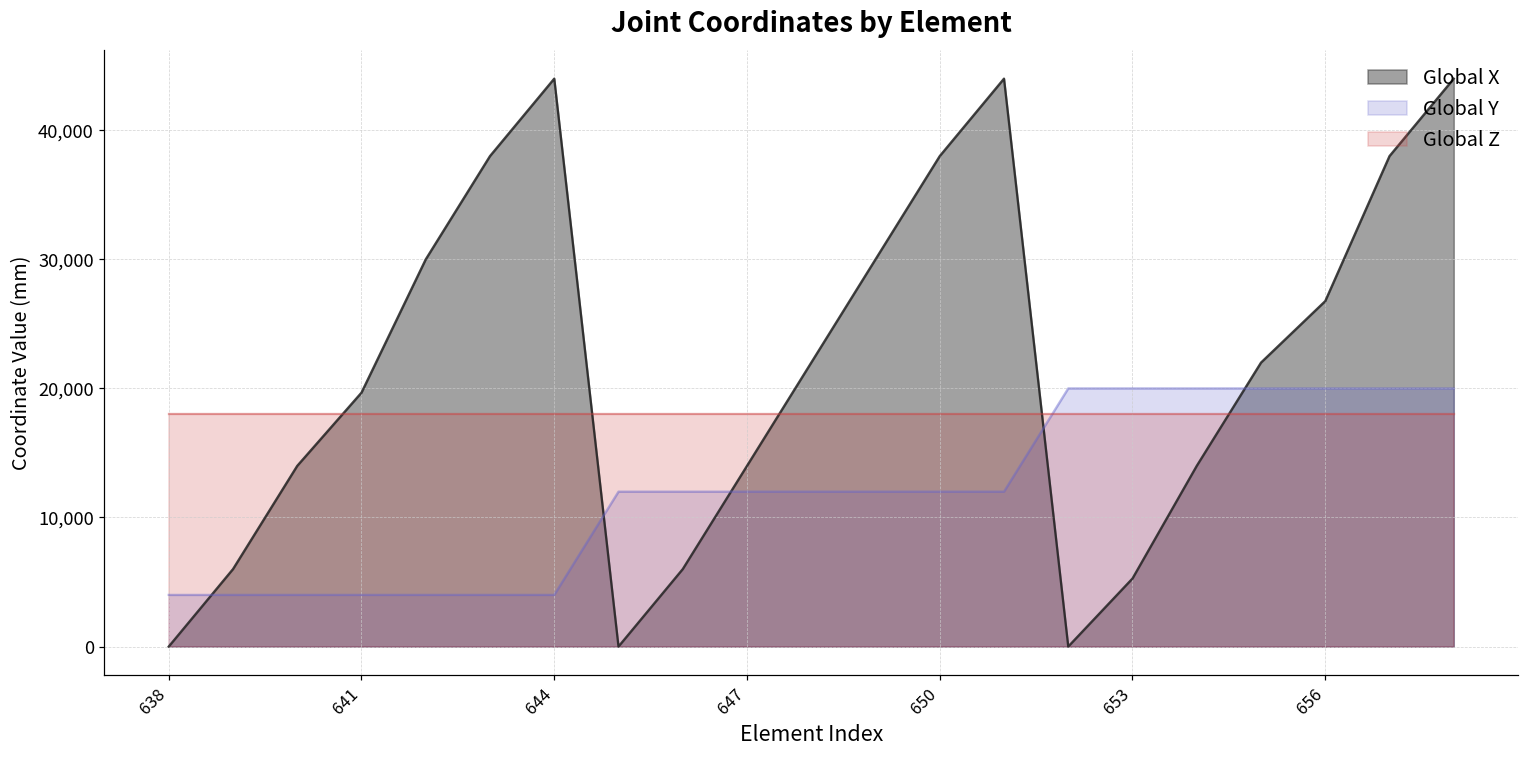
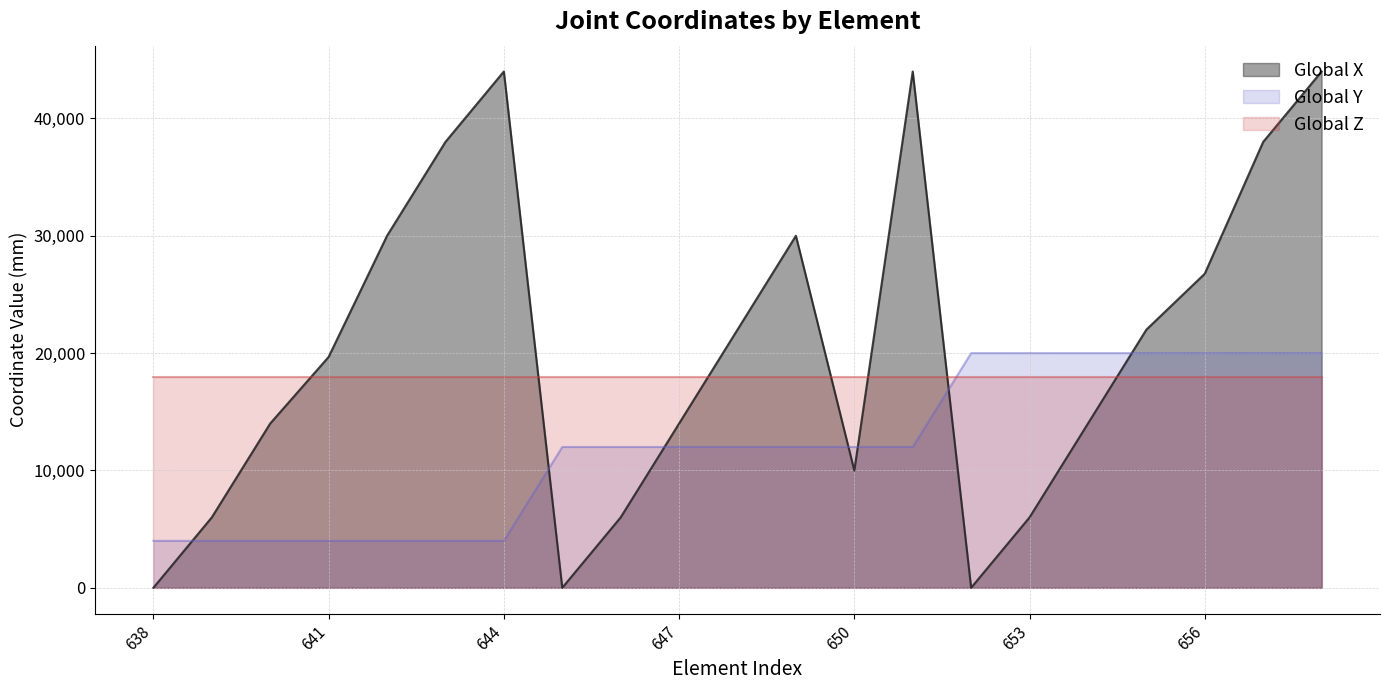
Global X, 650: 38,000 -> 10,000
Global X, 653: 5,300 -> 6,000
